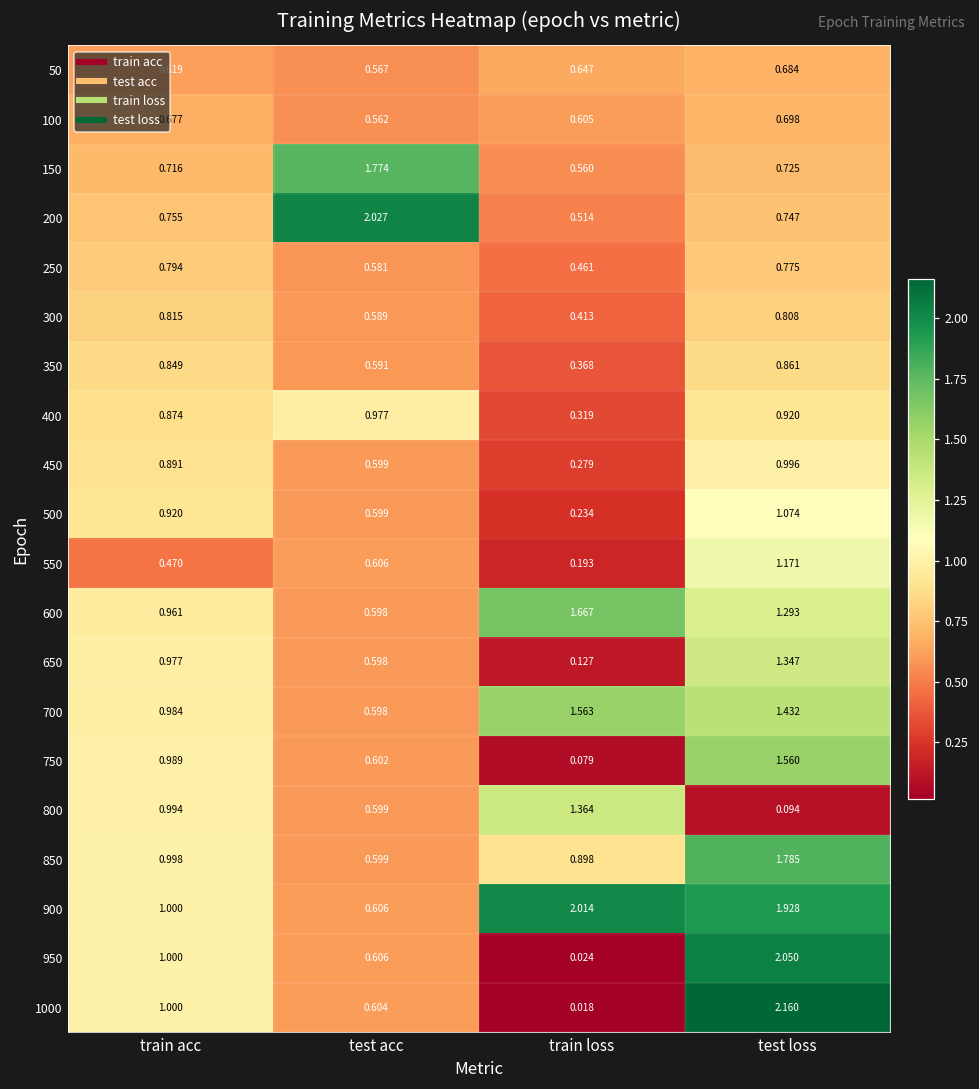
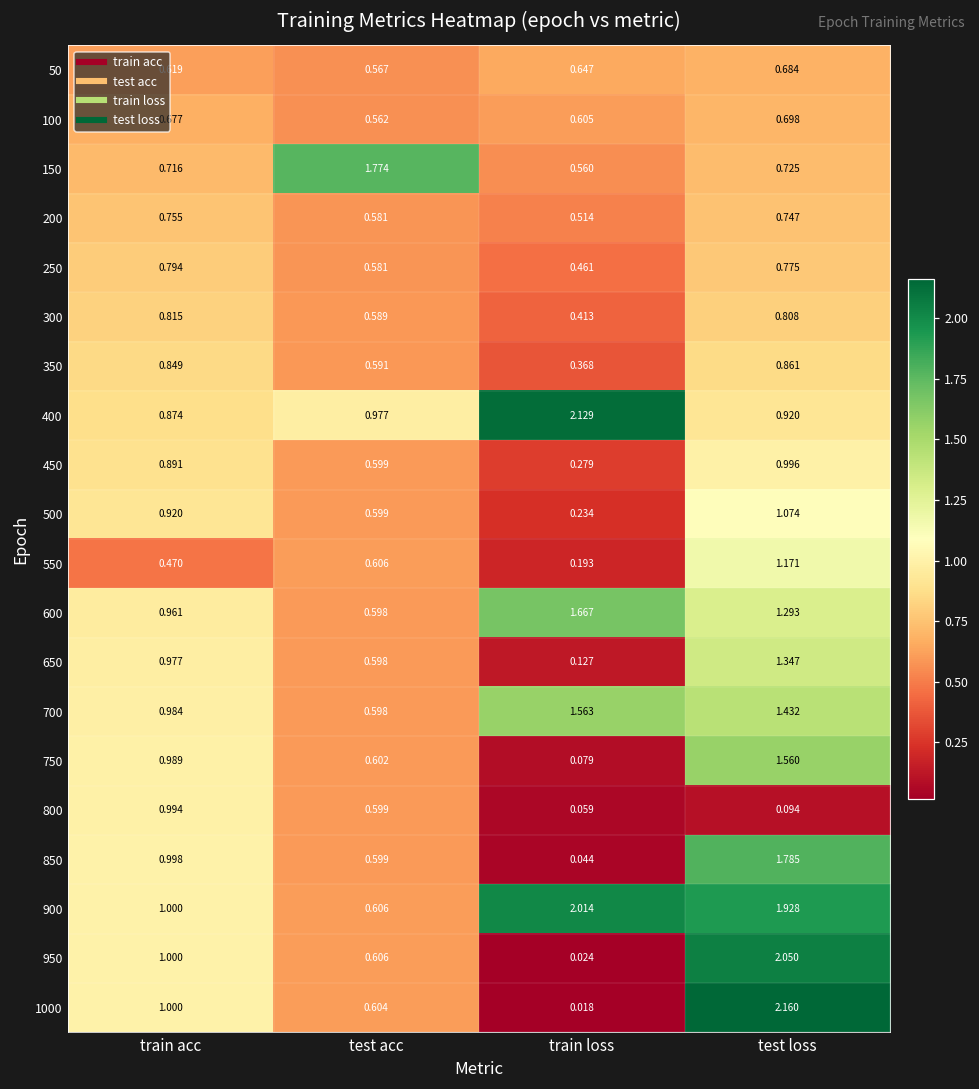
200, test acc: 2.027 -> 0.581
400, train loss: 0.319 -> 2.129
800, train loss: 1.364 -> 0.059
850, train loss: 0.898 -> 0.044
